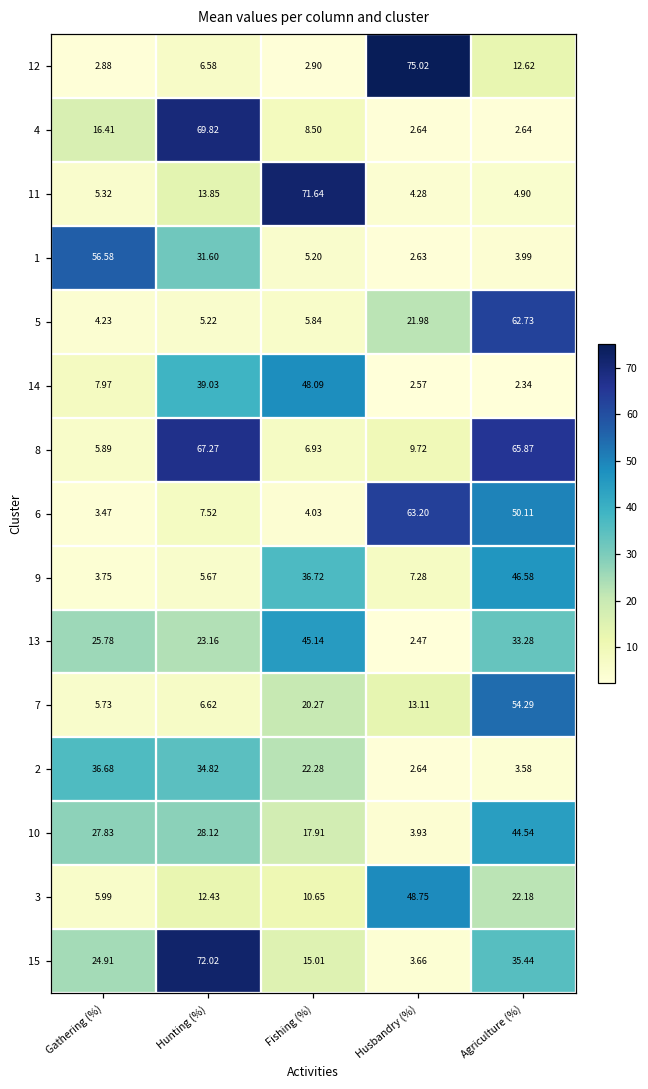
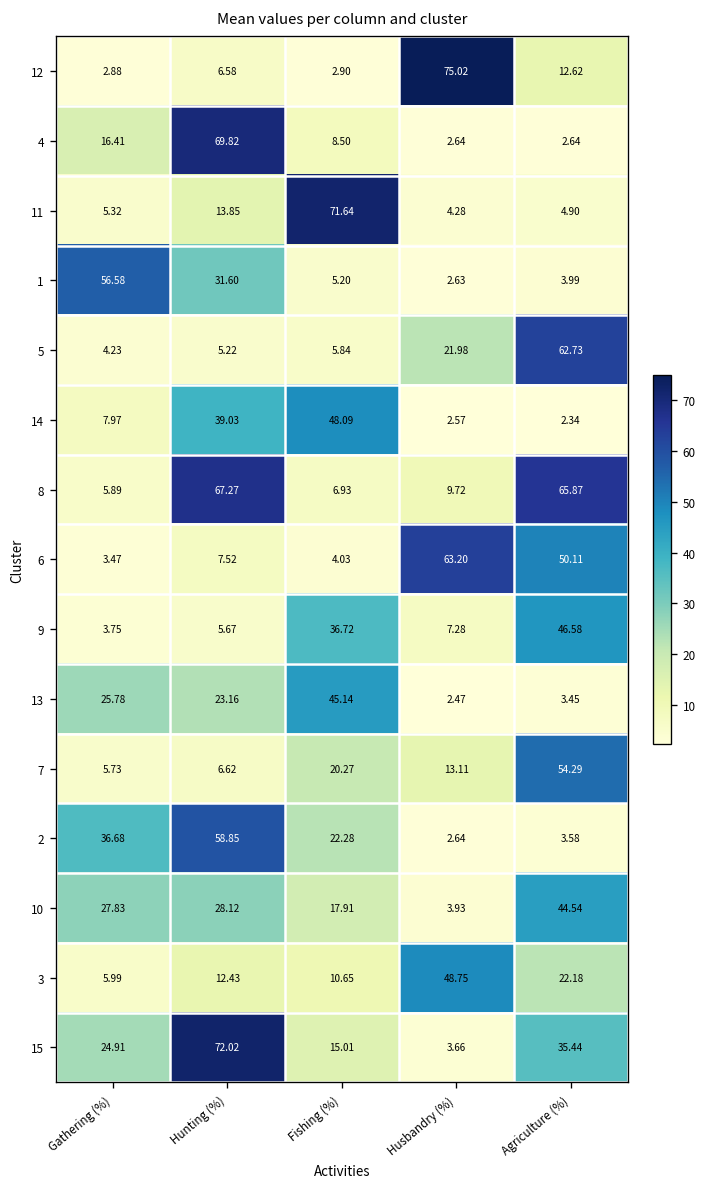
13, Agriculture (%): 33.28 -> 3.45
2, Hunting (%): 34.82 -> 58.85
